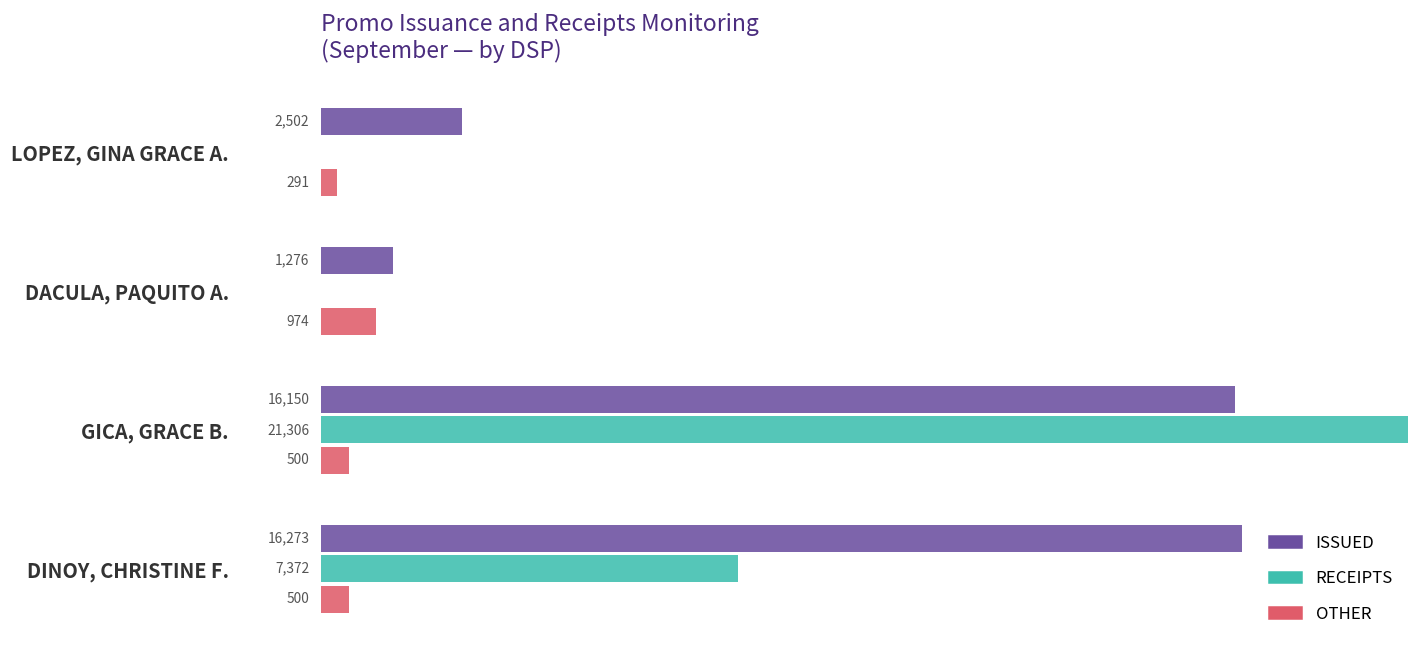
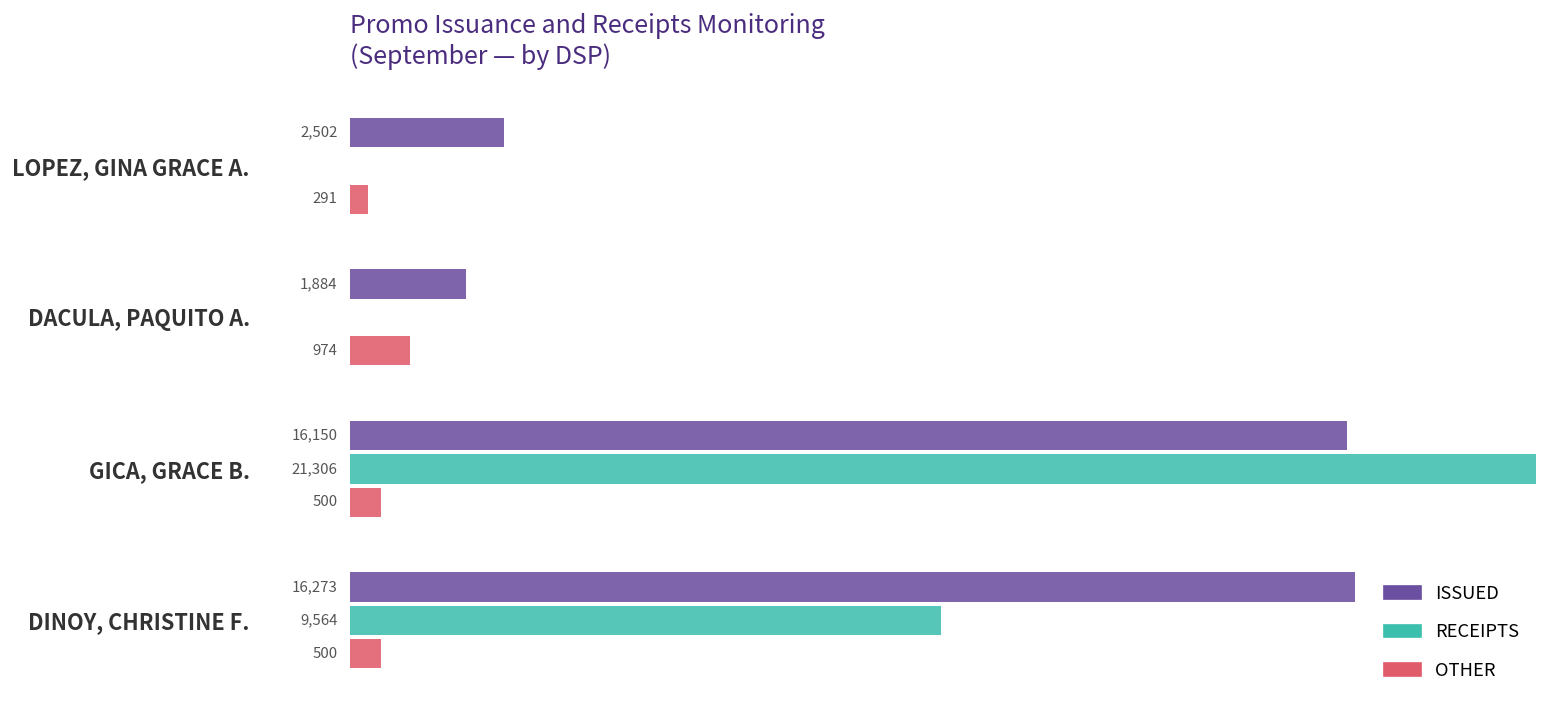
ISSUED, DACULA, PAQUITO A.: 1,276 -> 1,884
RECEIPTS, DINOY, CHRISTINE F.: 7,372 -> 9,564
